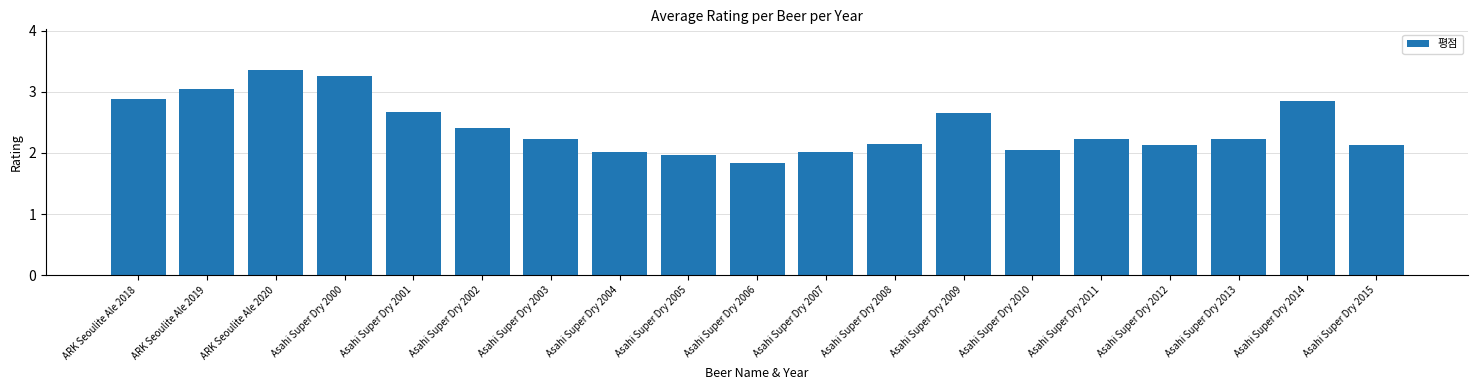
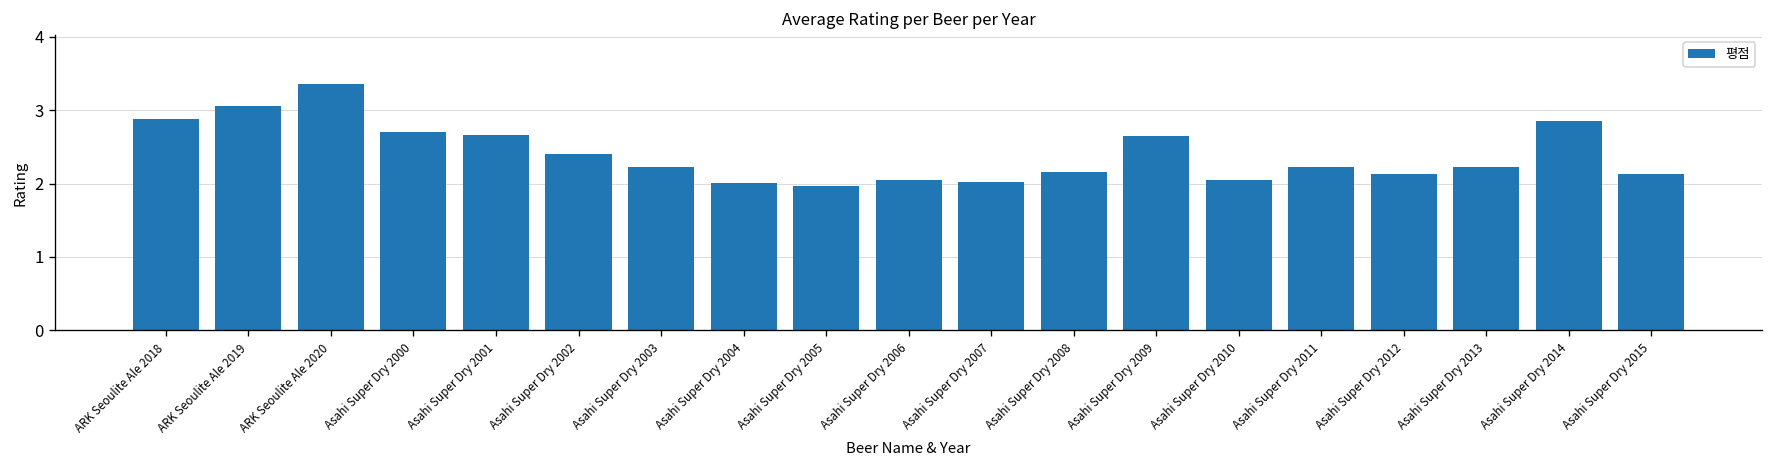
Asahi Super Dry 2000: 3.3 -> 2.7
Asahi Super Dry 2006: 1.8 -> 2.1
